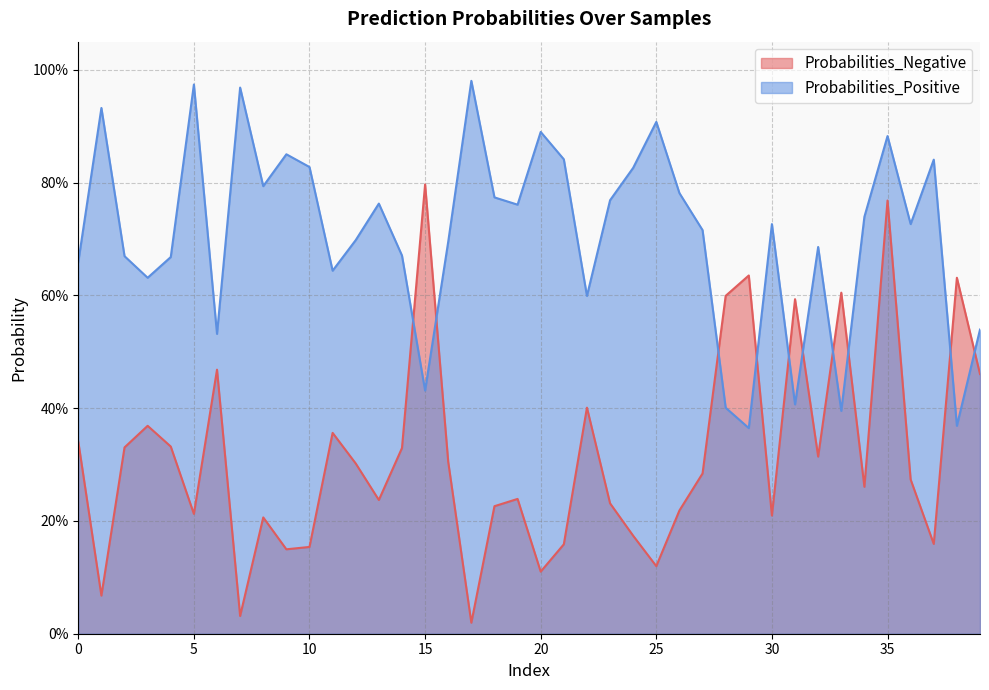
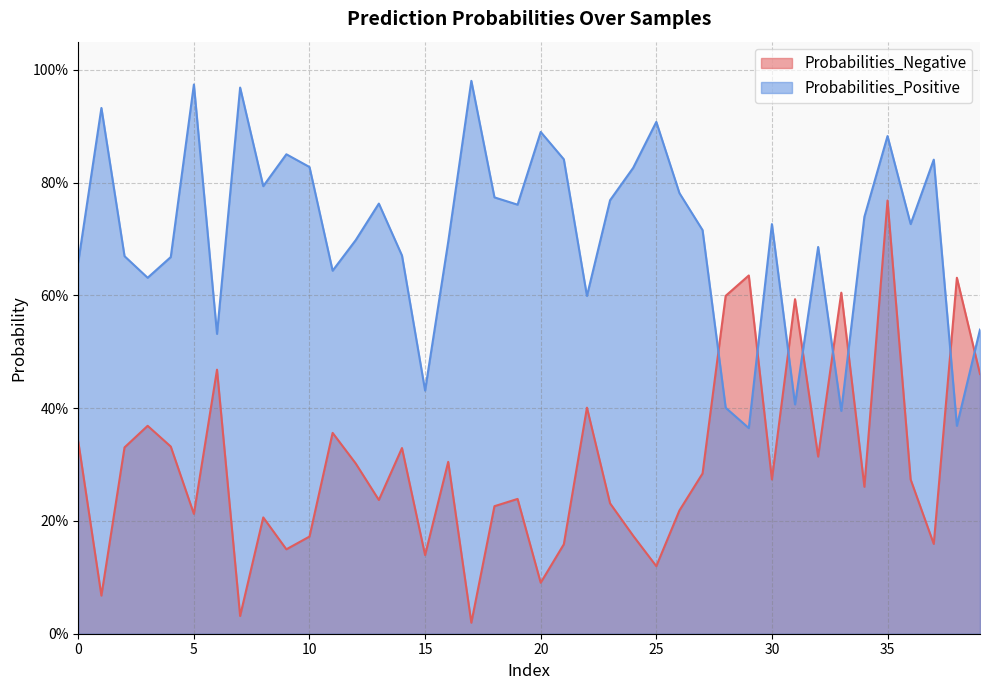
Probabilities_Negative, 10: 15% -> 17%
Probabilities_Negative, 15: 80% -> 14%
Probabilities_Negative, 20: 11% -> 9%
Probabilities_Negative, 30: 21% -> 27%
